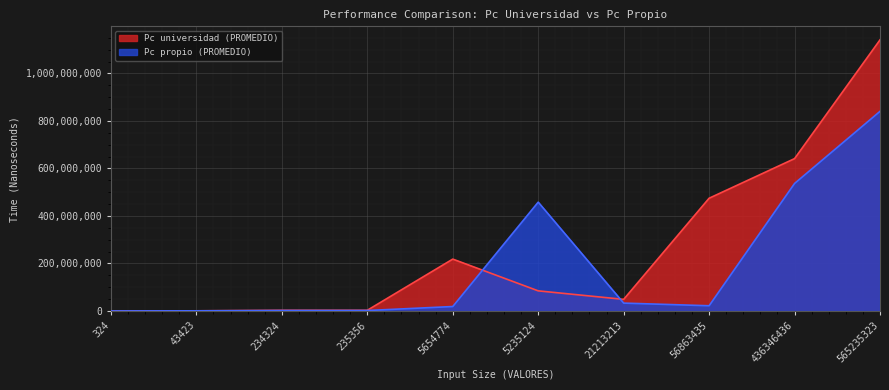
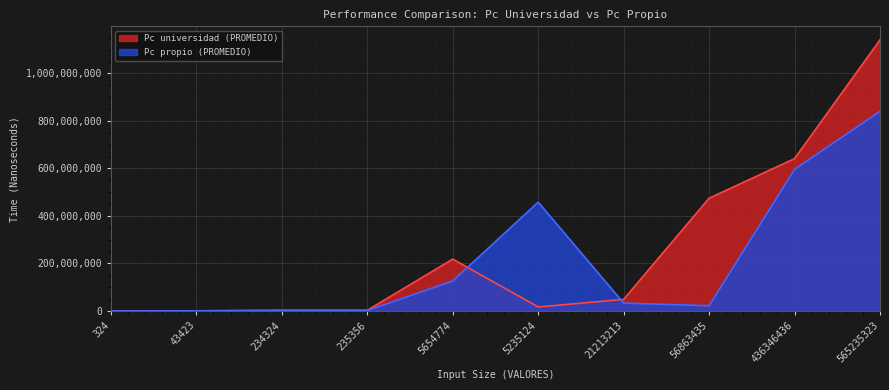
Pc propio (PROMEDIO), 5654774: 20,000,000 -> 130,000,000
Pc universidad (PROMEDIO), 5235124: 80,000,000 -> 20,000,000
Pc propio (PROMEDIO), 436346436: 540,000,000 -> 600,000,000
